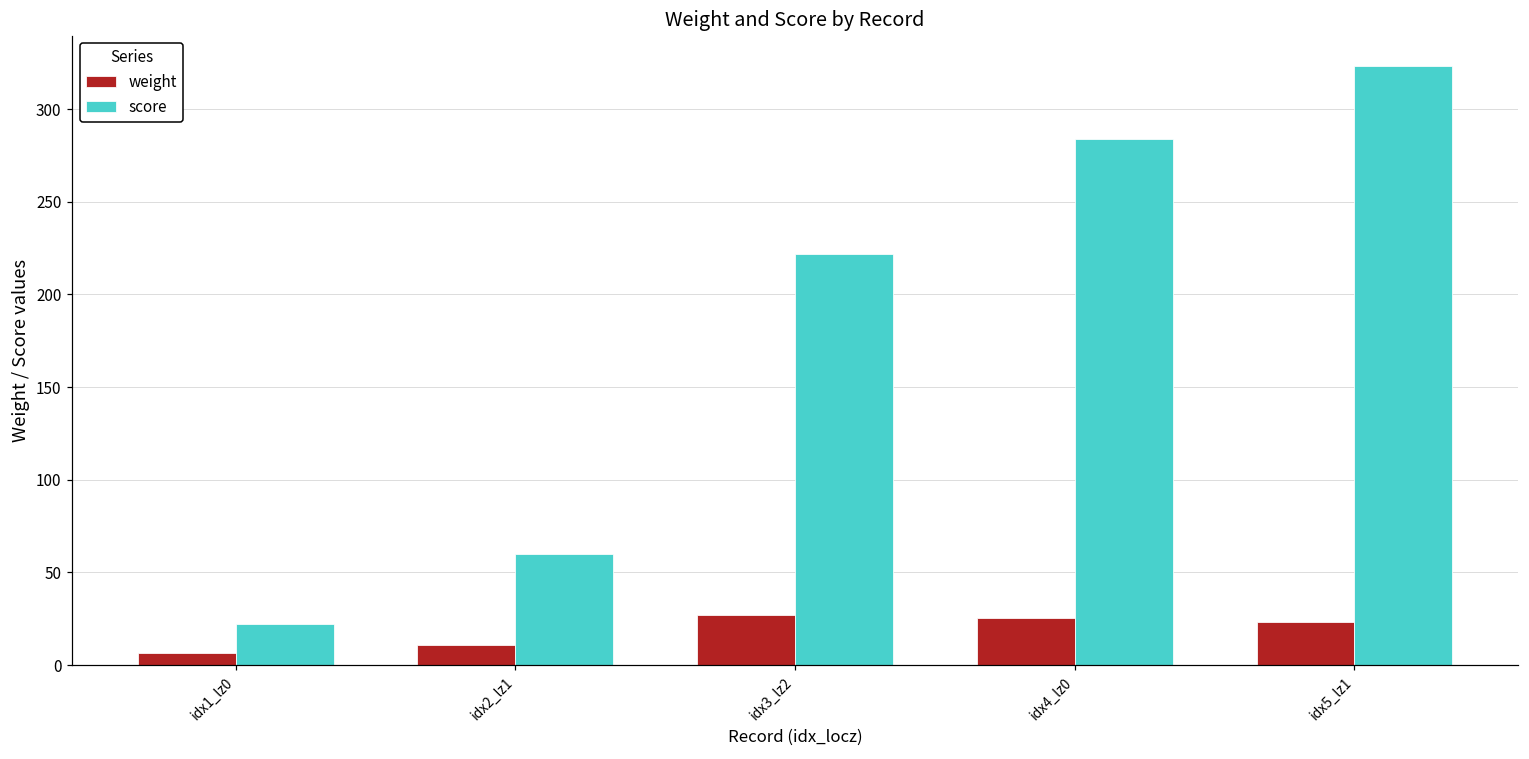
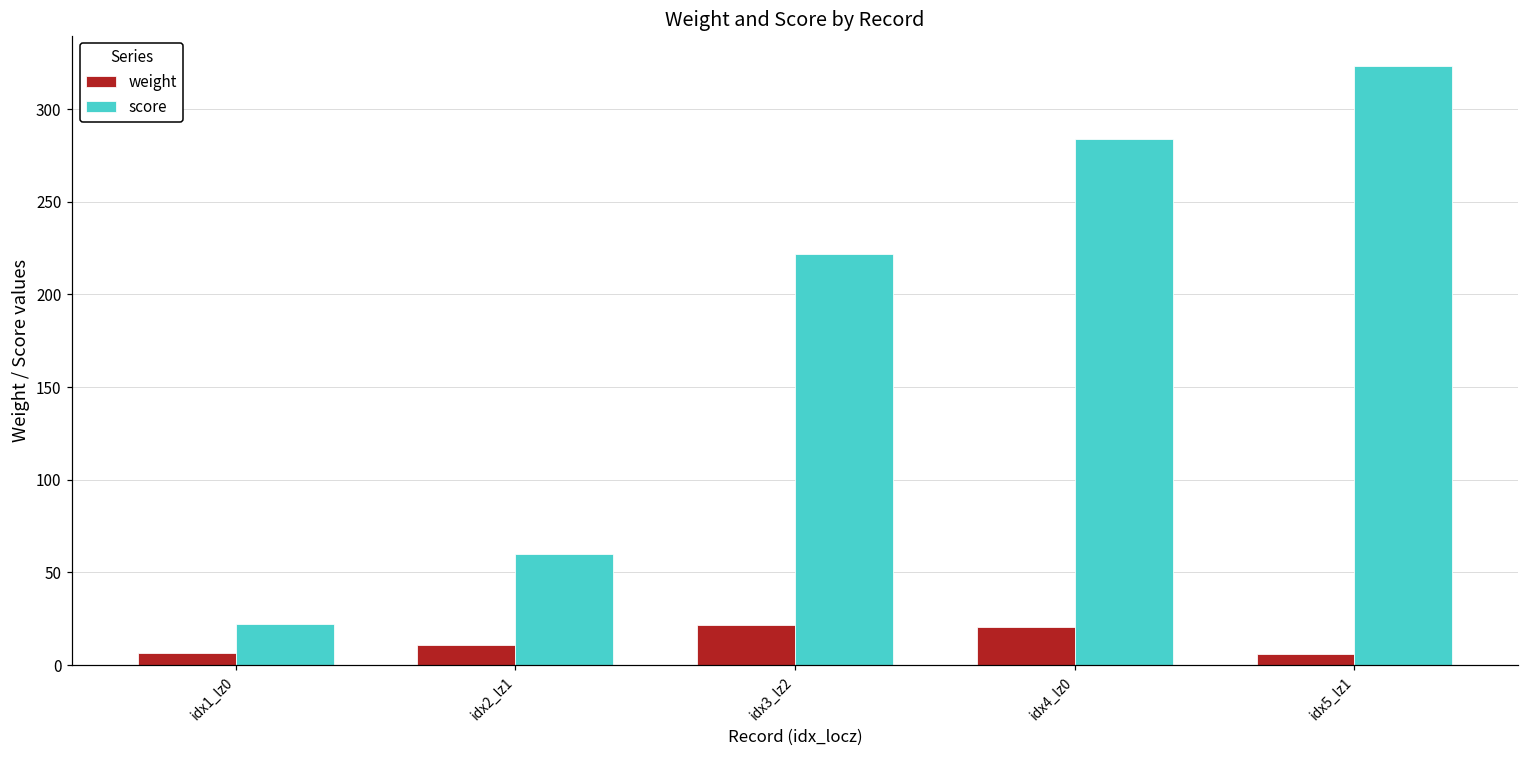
weight, idx3_lz2: 27 -> 22
weight, idx4_lz0: 26 -> 21
weight, idx5_lz1: 23 -> 6
